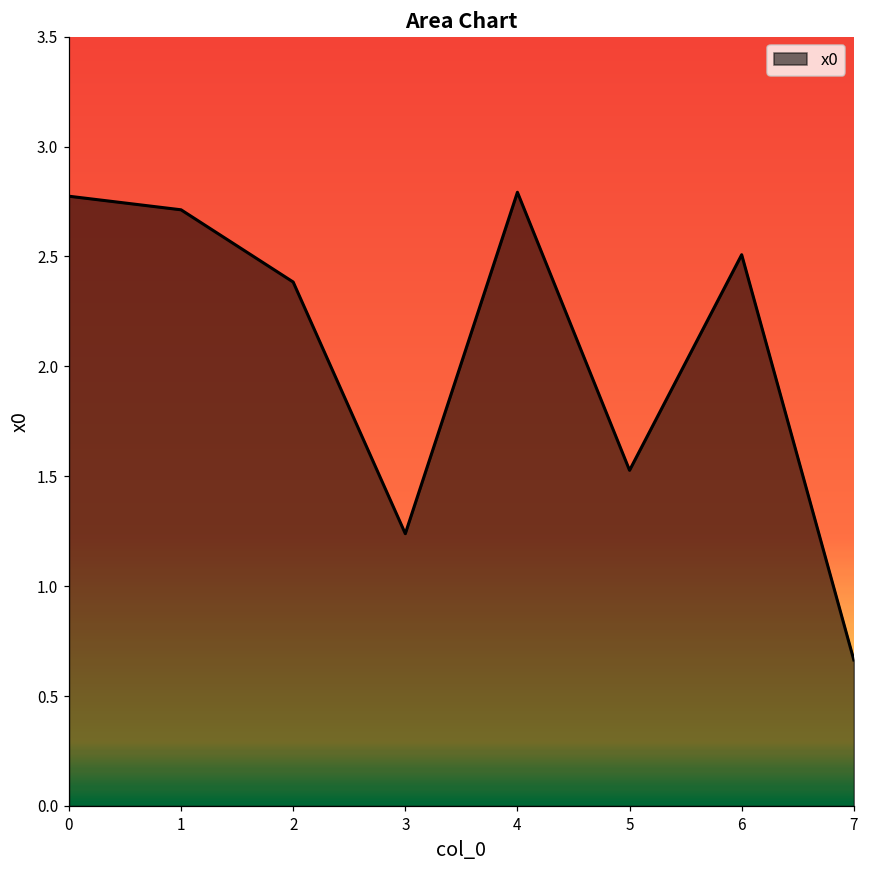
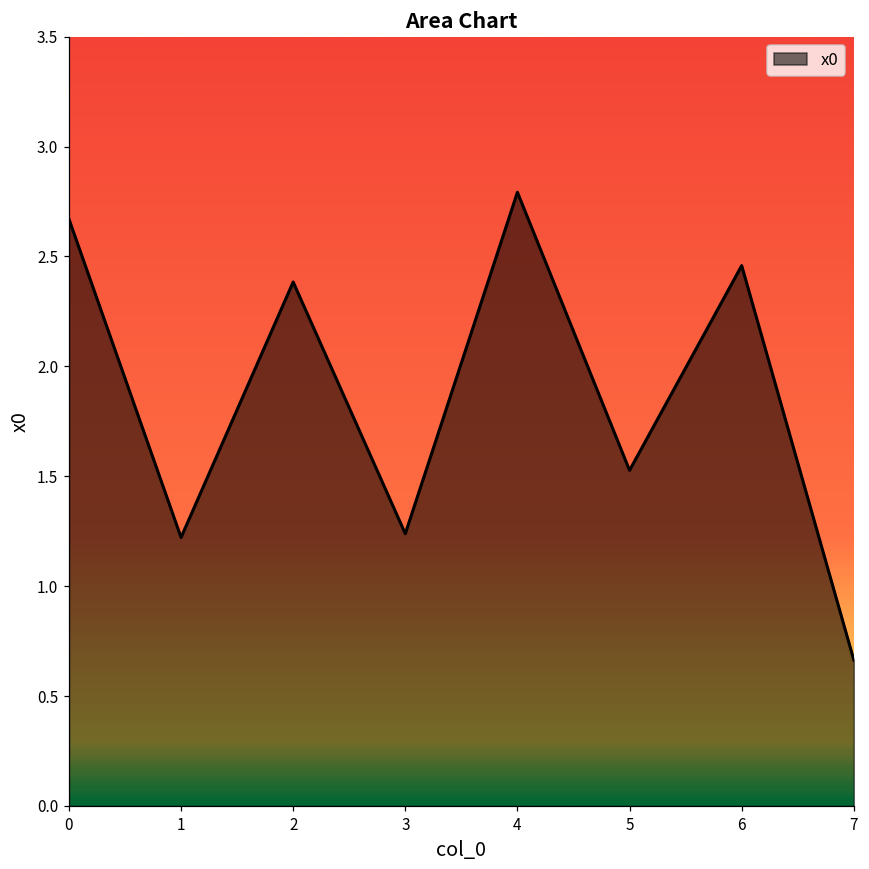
0: 2.77 -> 2.67
1: 2.71 -> 1.22
6: 2.51 -> 2.46
